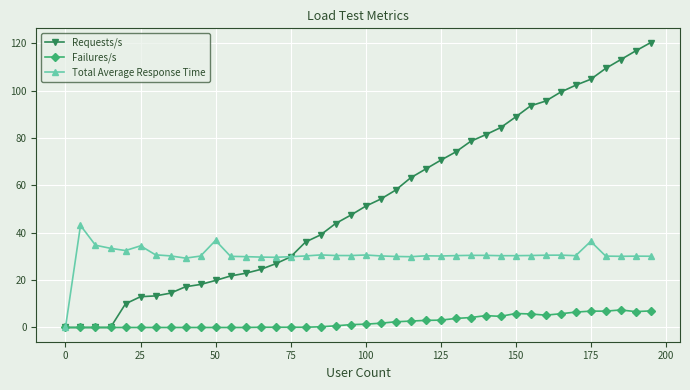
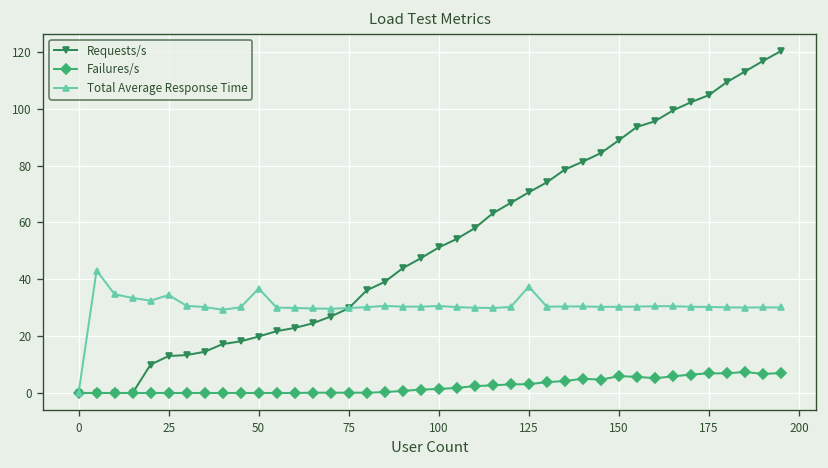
Total Average Response Time, 125: 30 -> 37
Total Average Response Time, 175: 36 -> 30
